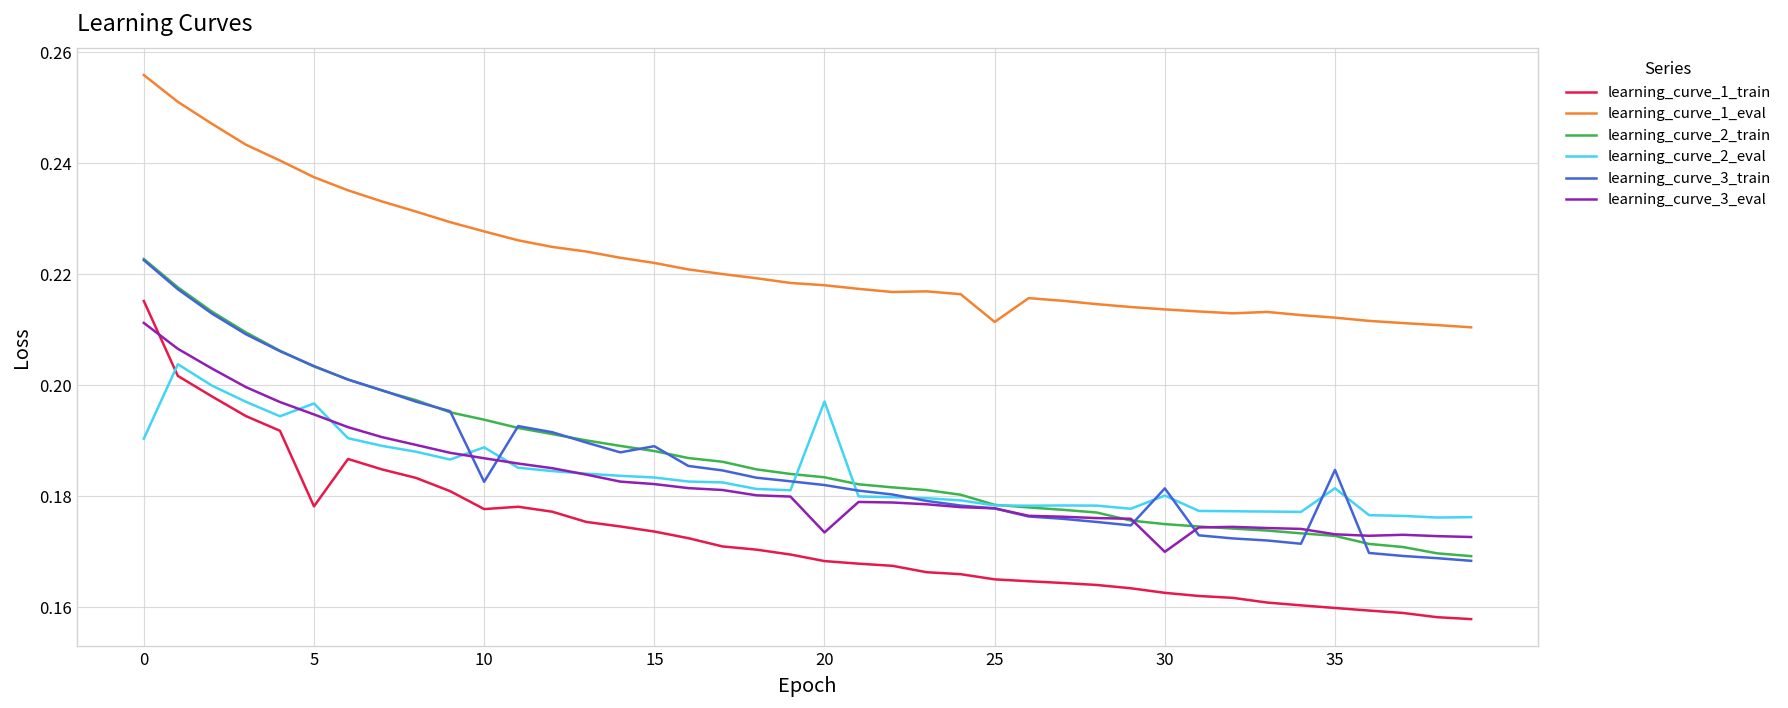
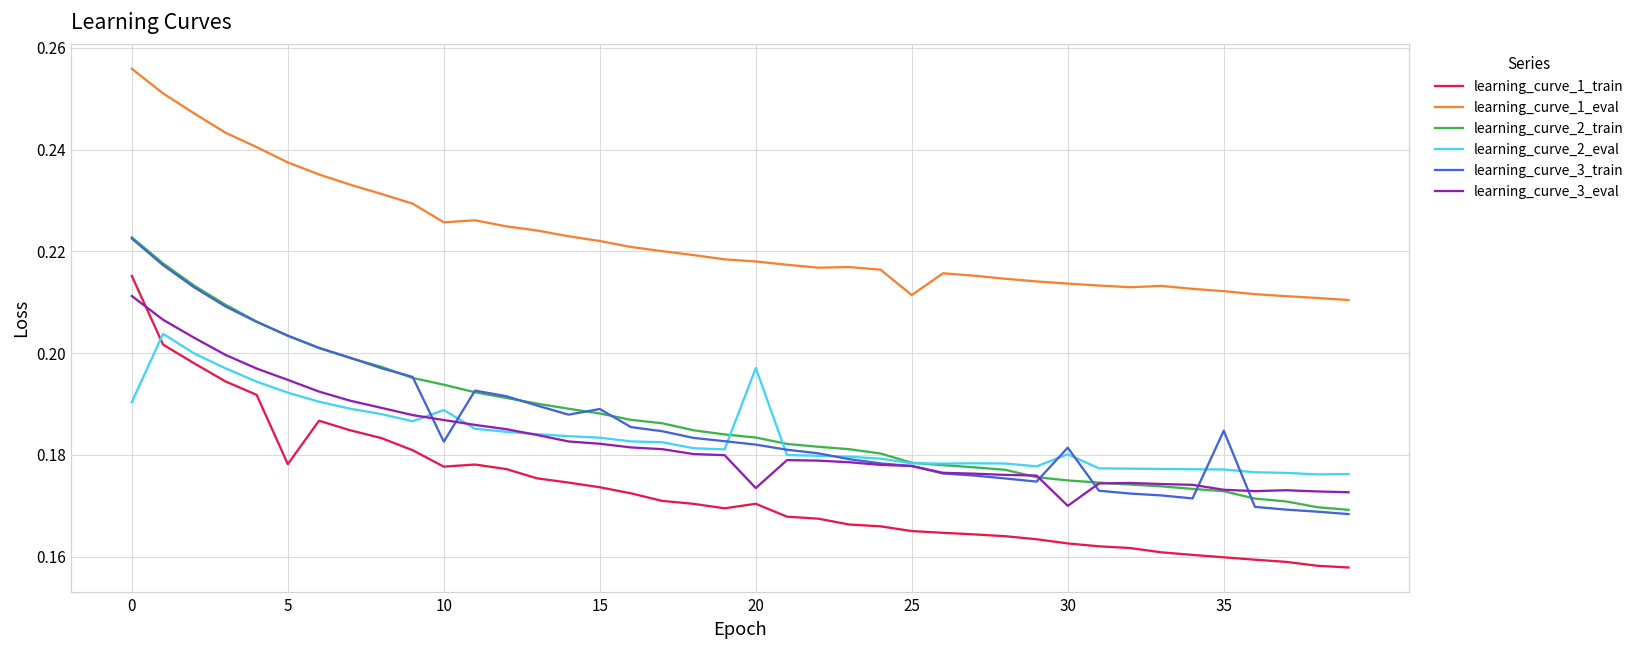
learning_curve_2_eval, 5: 0.197 -> 0.192
learning_curve_1_eval, 10: 0.228 -> 0.226
learning_curve_1_train, 20: 0.168 -> 0.170
learning_curve_2_eval, 35: 0.181 -> 0.177
